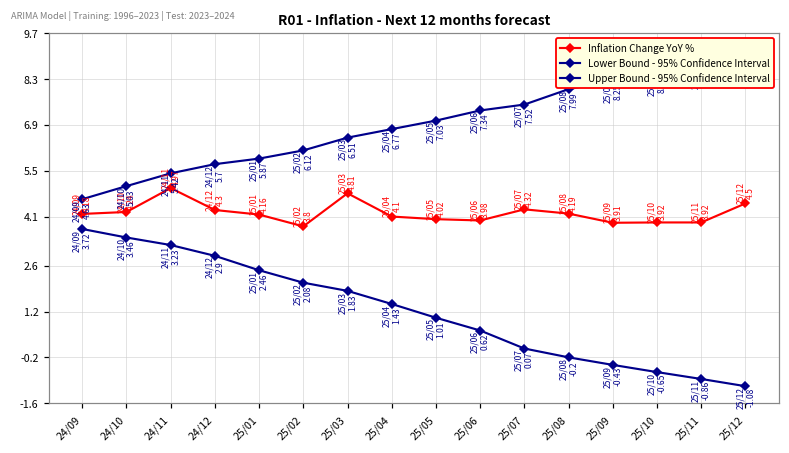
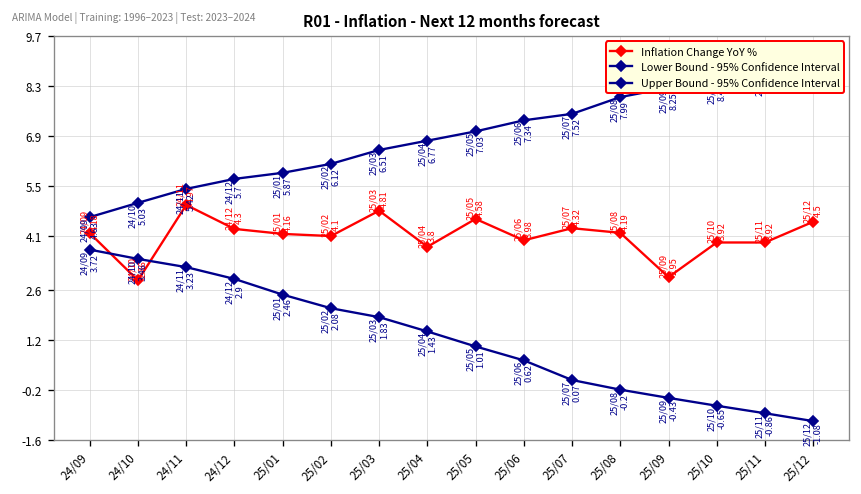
Inflation Change YoY %, 24/10: 4.24 -> 2.86
Inflation Change YoY %, 25/02: 3.8 -> 4.1
Inflation Change YoY %, 25/04: 4.1 -> 3.8
Inflation Change YoY %, 25/05: 4.02 -> 4.58
Inflation Change YoY %, 25/09: 3.91 -> 2.95
